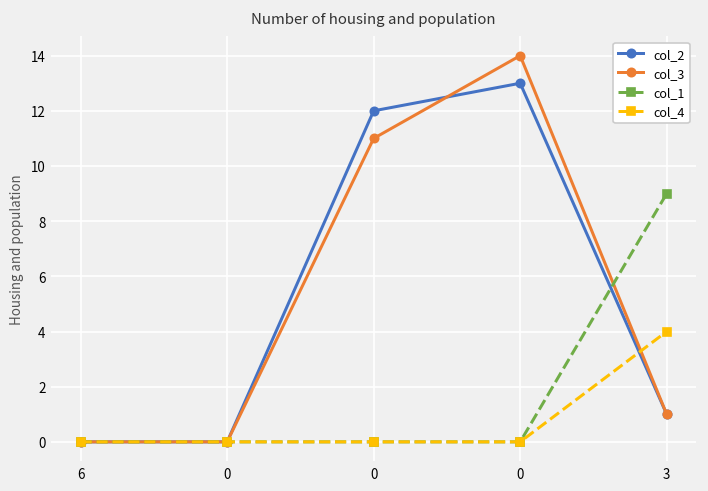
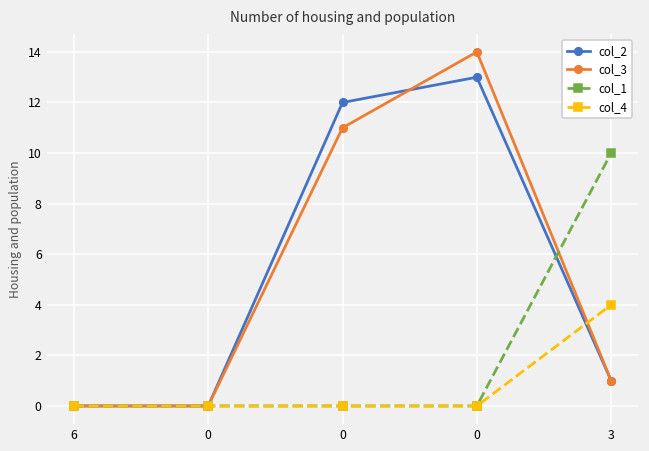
col_1, 3: 9 -> 10
